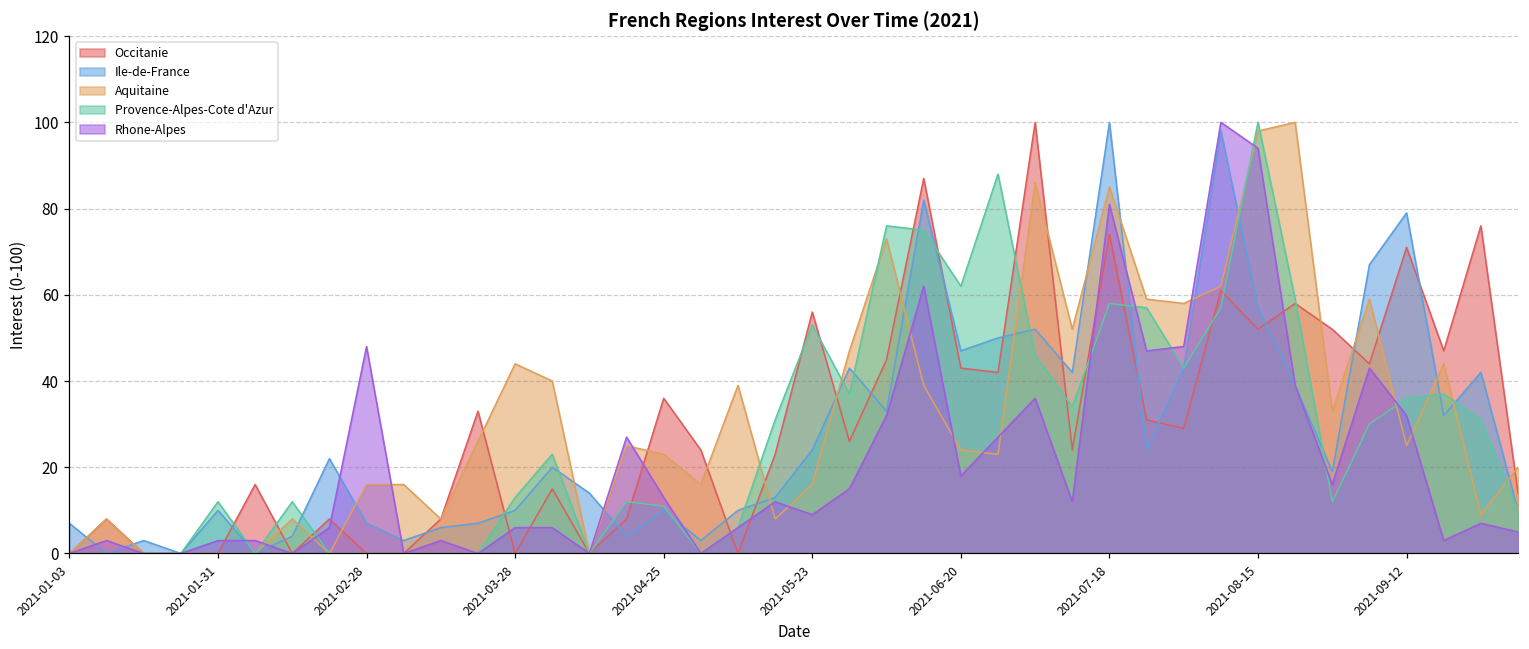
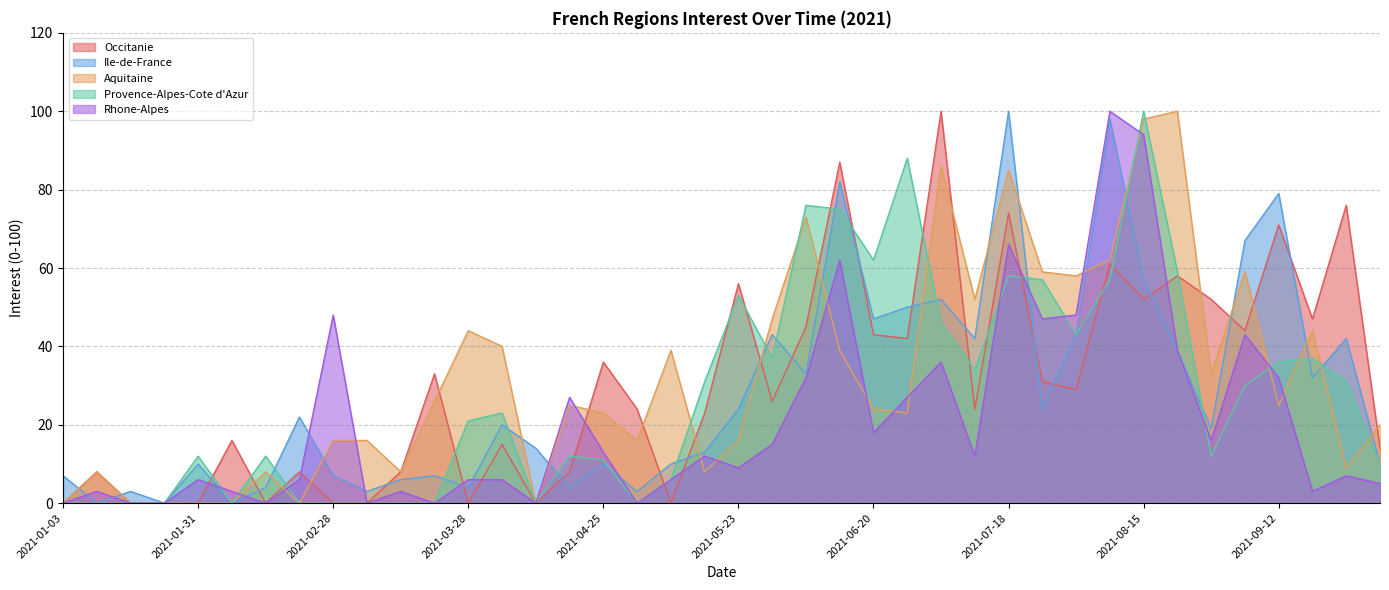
Rhone-Alpes, 2021-01-31: 3 -> 6
Ile-de-France, 2021-03-28: 10 -> 4
Provence-Alpes-Cote d'Azur, 2021-03-28: 13 -> 21
Rhone-Alpes, 2021-07-18: 81 -> 66
